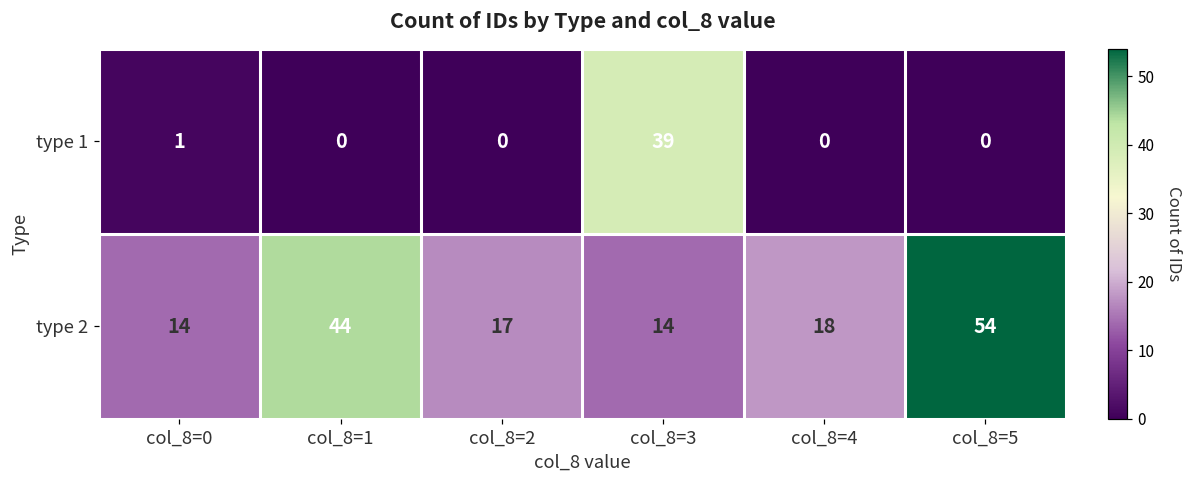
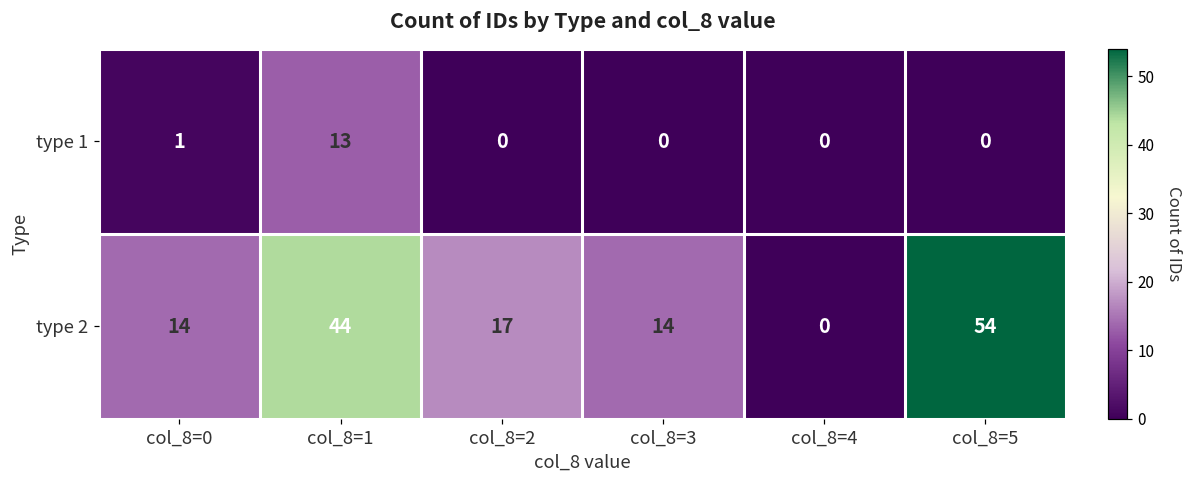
type 1, col_8=1: 0 -> 13
type 1, col_8=3: 39 -> 0
type 2, col_8=4: 18 -> 0
